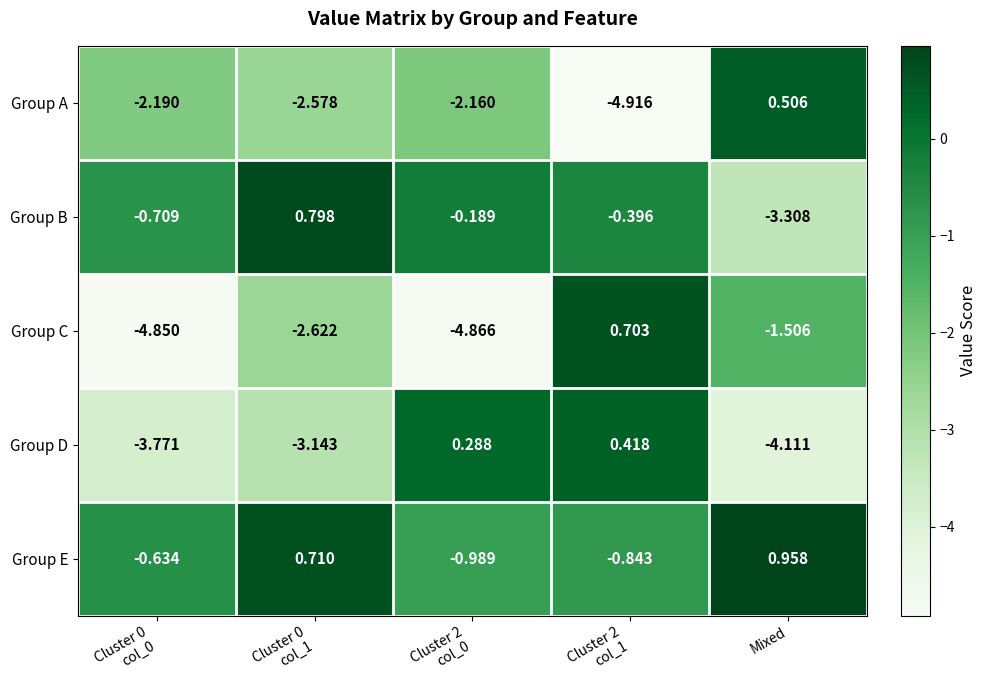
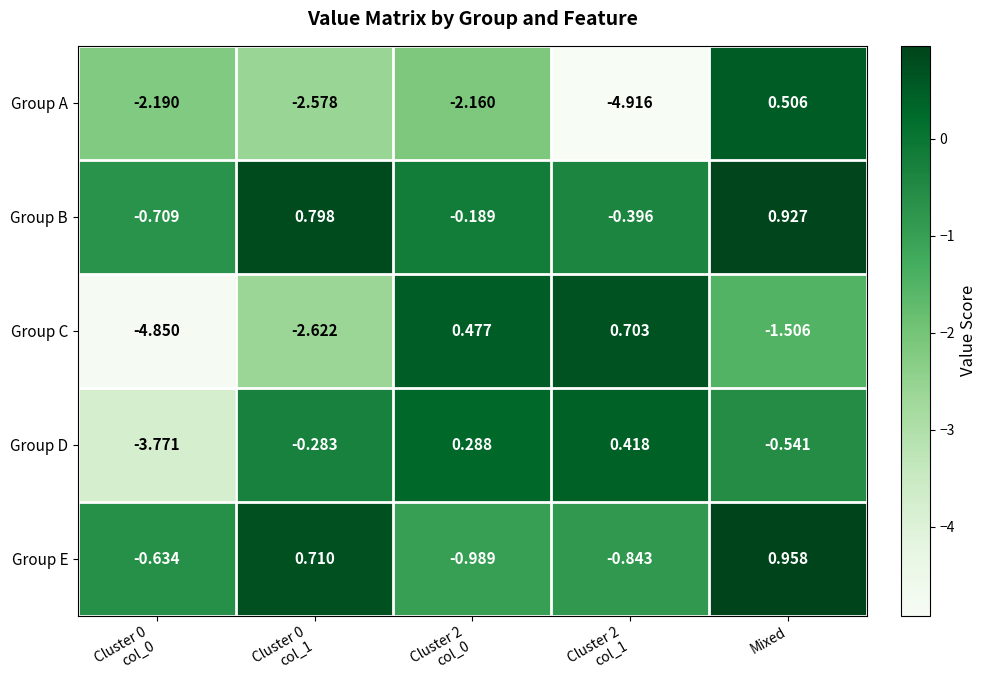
Group B, Mixed: -3.308 -> 0.927
Group C, Cluster 2 col_0: -4.866 -> 0.477
Group D, Cluster 0 col_1: -3.143 -> -0.283
Group D, Mixed: -4.111 -> -0.541
